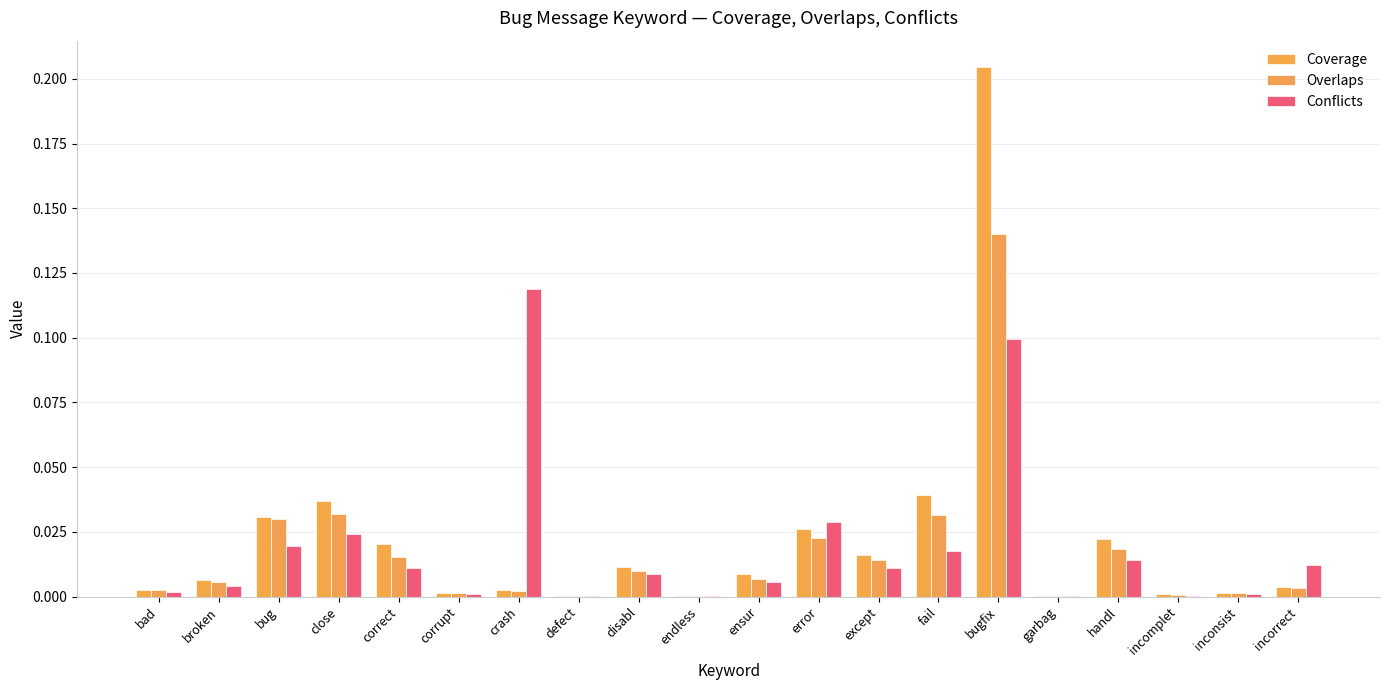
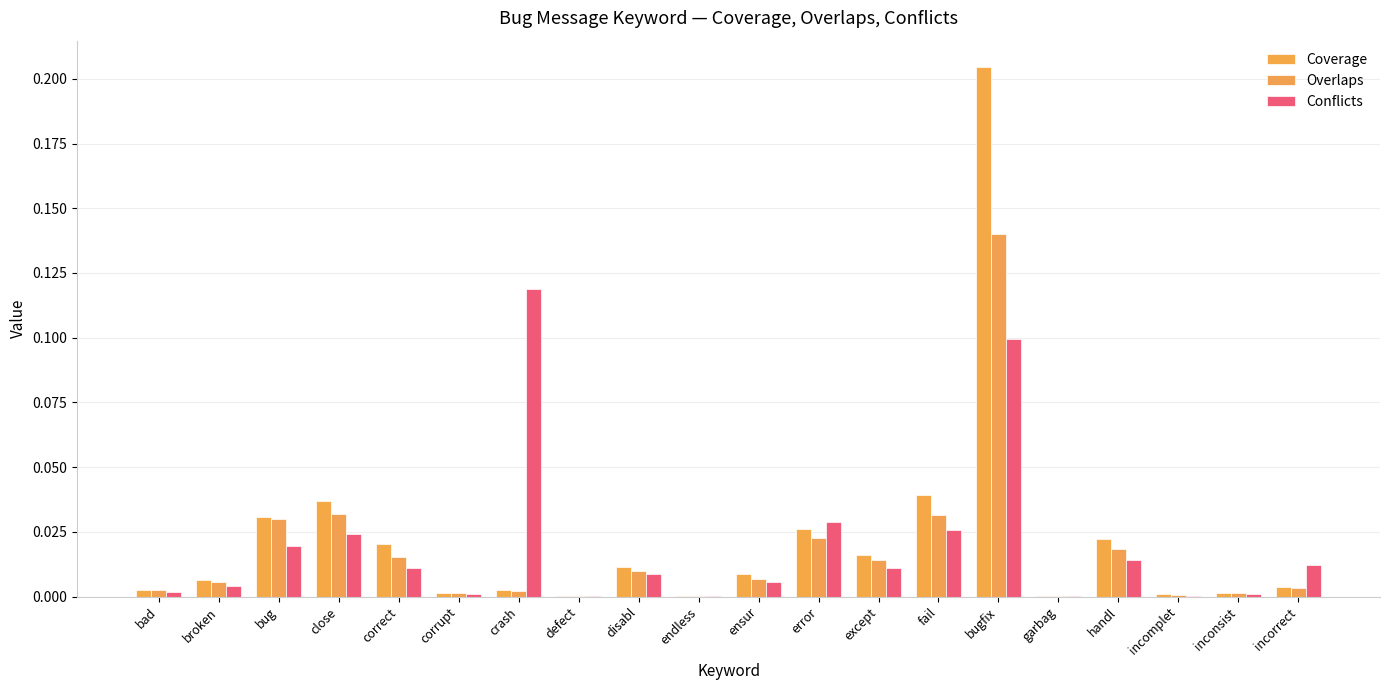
Conflicts, fail: 0.018 -> 0.026
